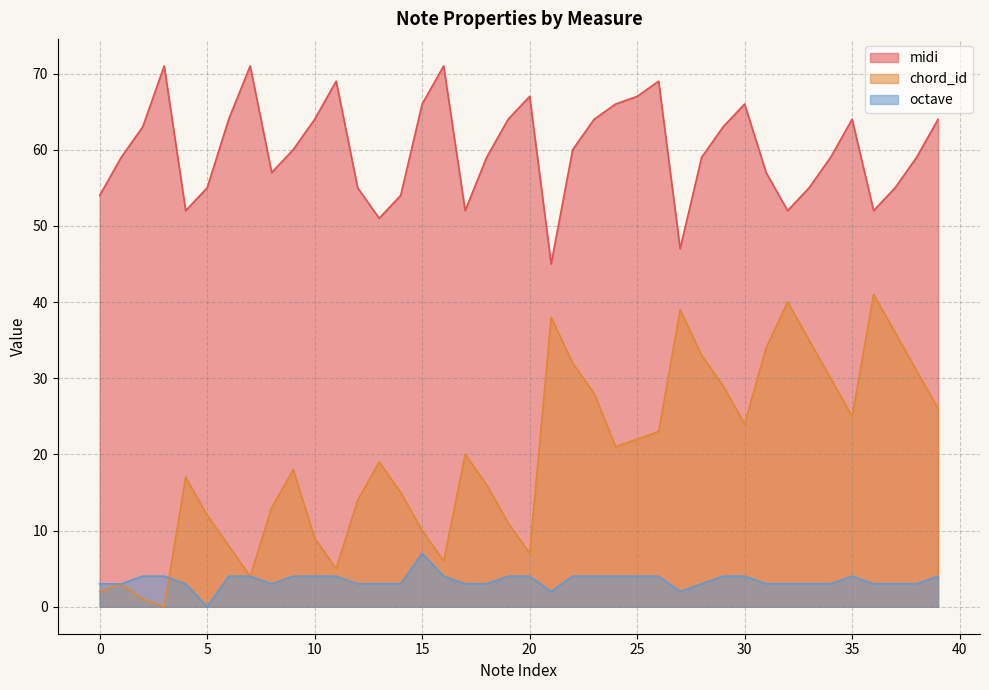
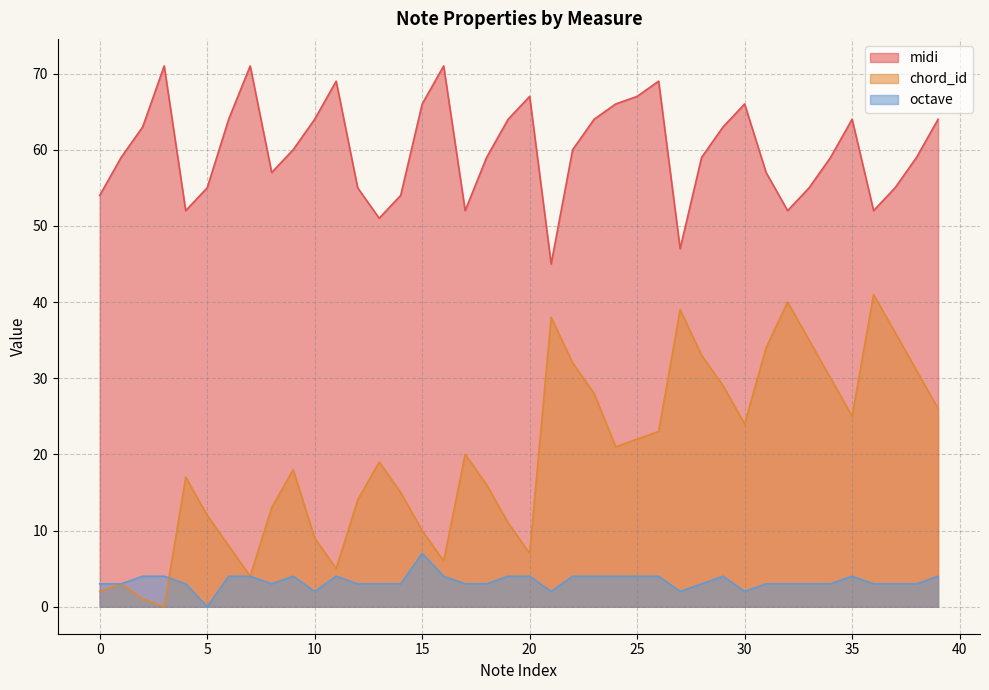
octave, 10: 4 -> 2
octave, 30: 4 -> 2
